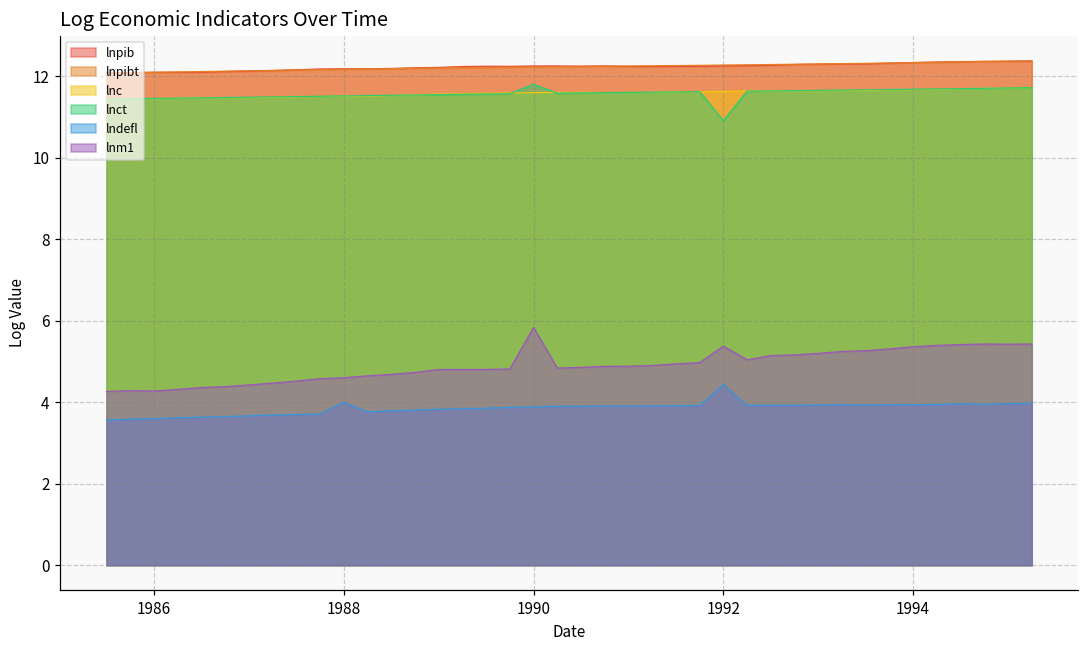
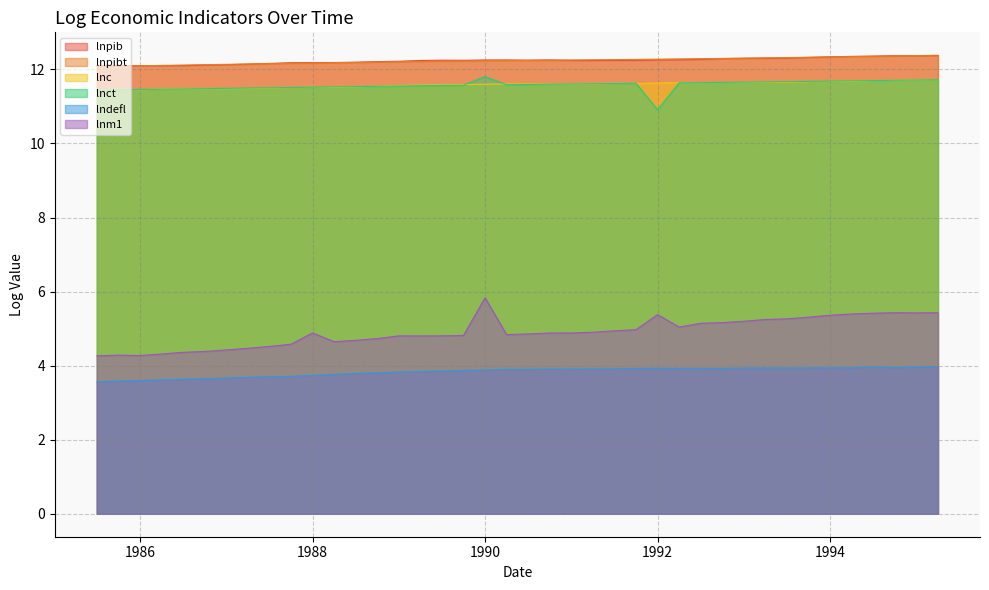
lndefl, 1988: 4.0 -> 3.7
lnm1, 1988: 4.6 -> 4.9
lndefl, 1992: 4.4 -> 3.9
